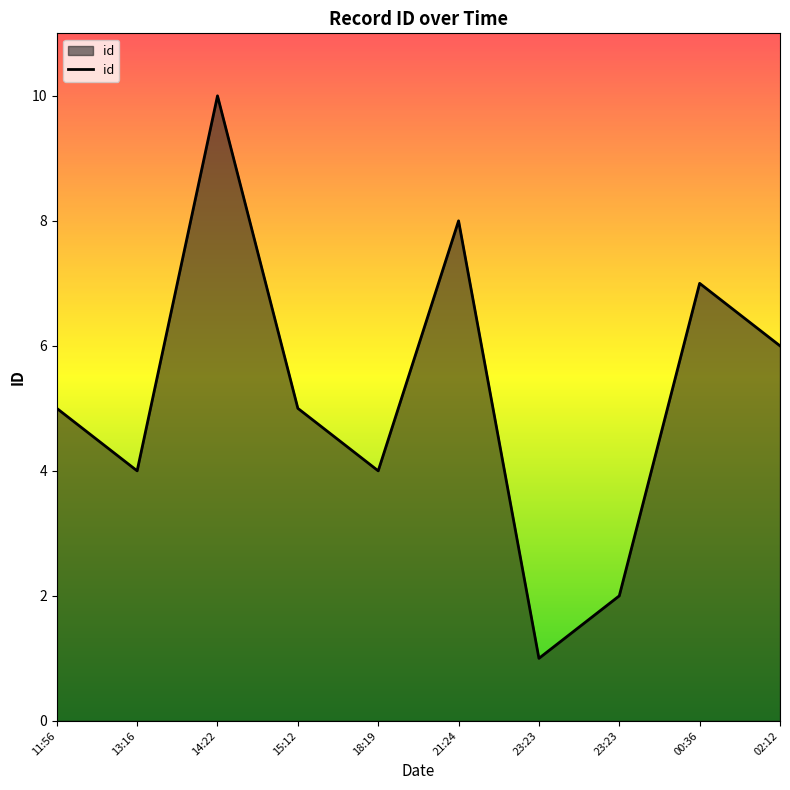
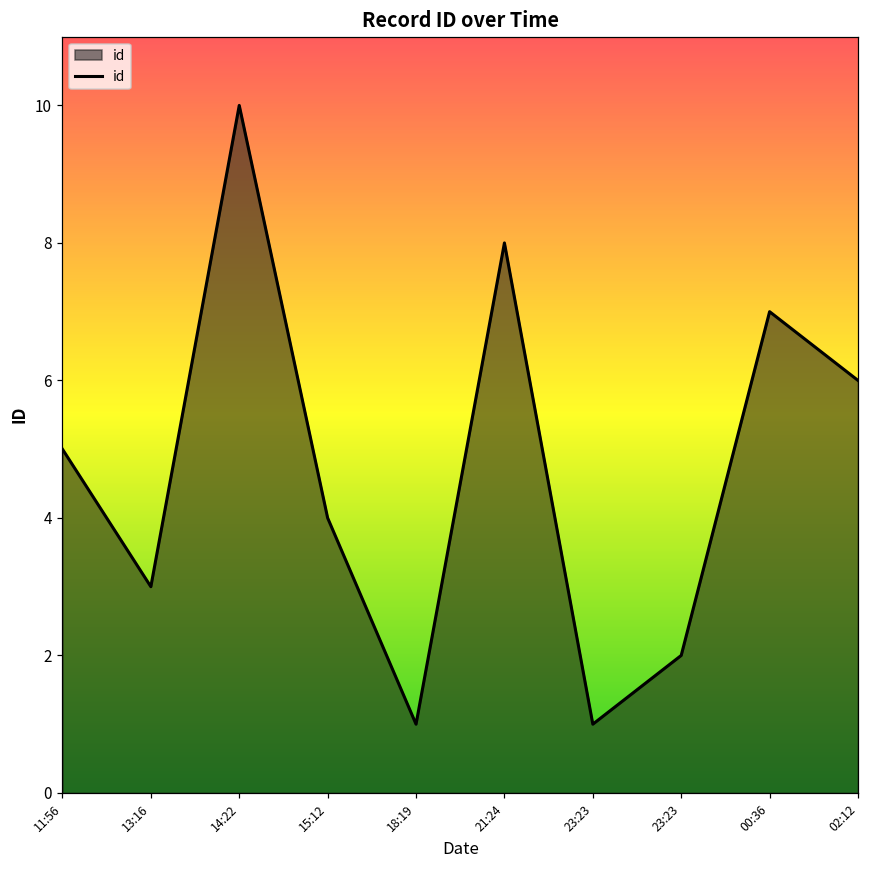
13:16: 4 -> 3
15:12: 5 -> 4
18:19: 4 -> 1
